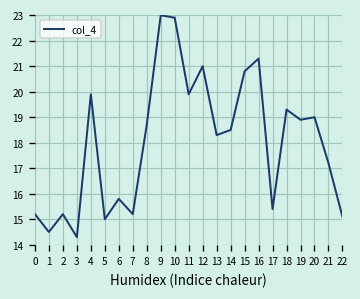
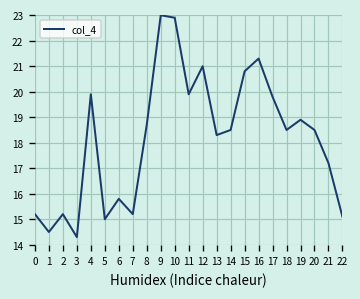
17: 15.4 -> 19.8
18: 19.3 -> 18.5
20: 19.0 -> 18.5
